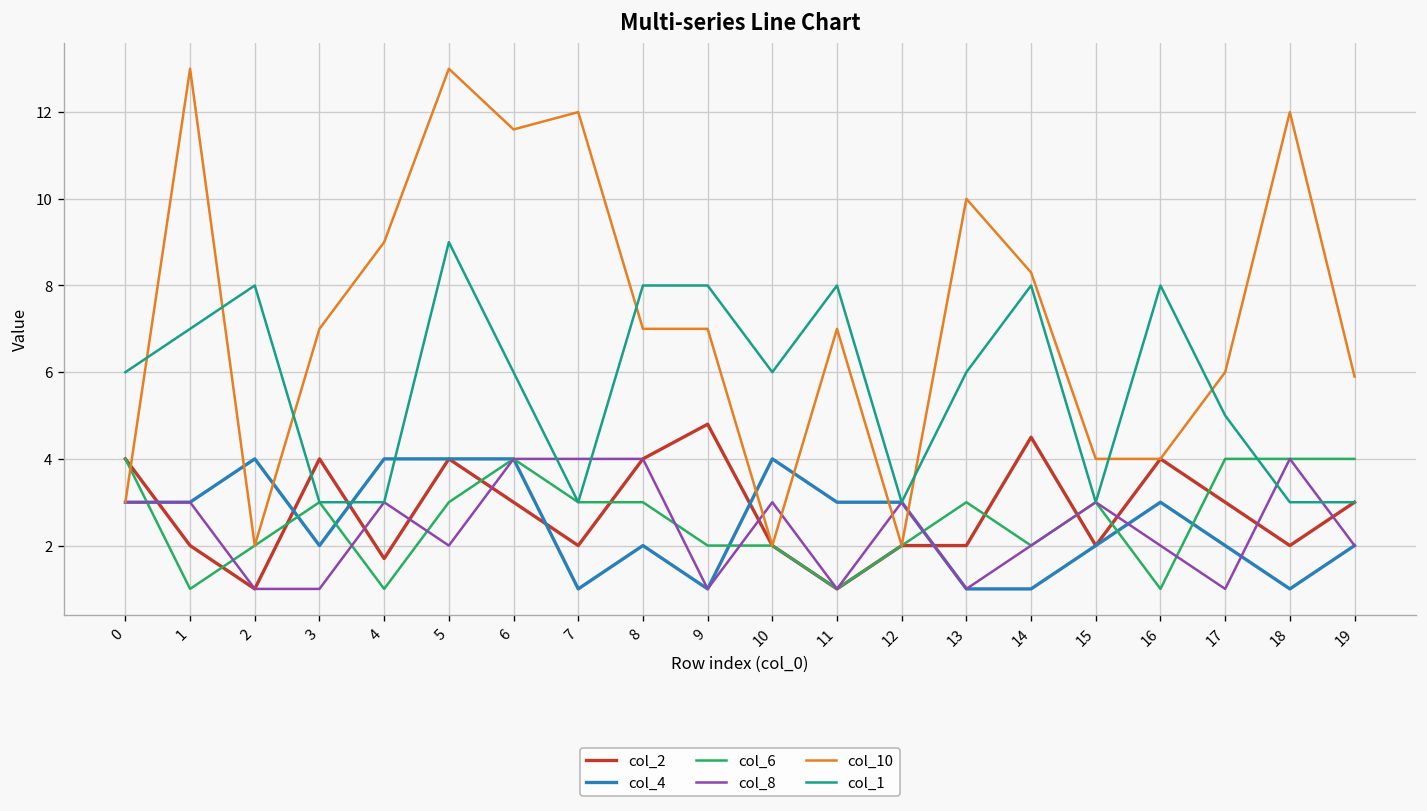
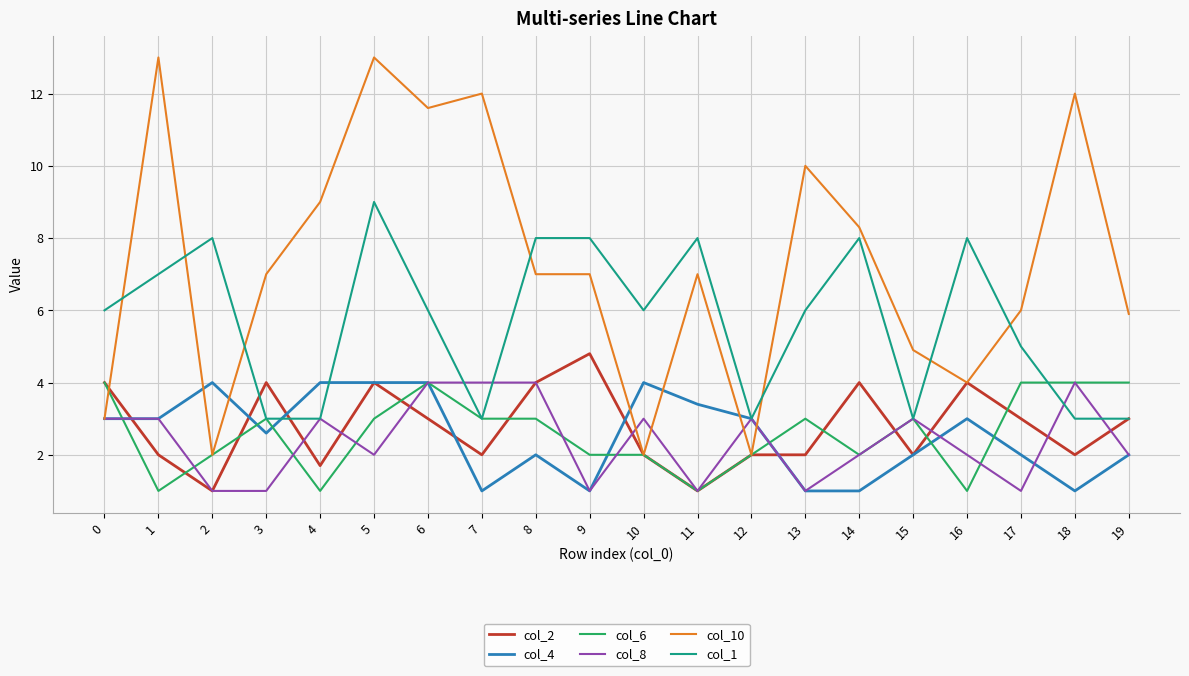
col_4, 3: 2.0 -> 2.6
col_4, 11: 3.0 -> 3.4
col_2, 14: 4.5 -> 4.0
col_10, 15: 4.0 -> 4.9
